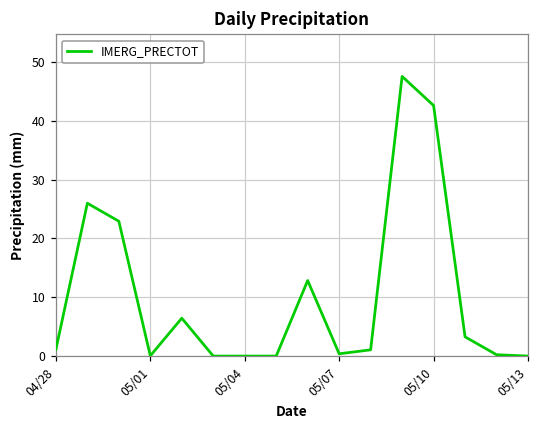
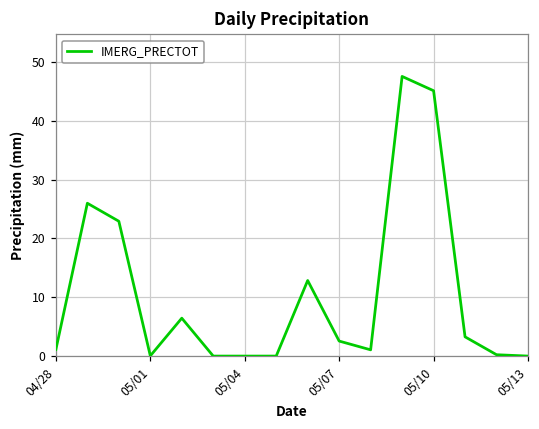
05/07: 0 -> 3
05/10: 43 -> 45
